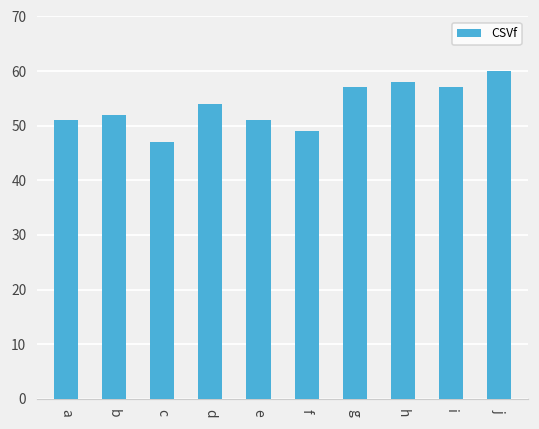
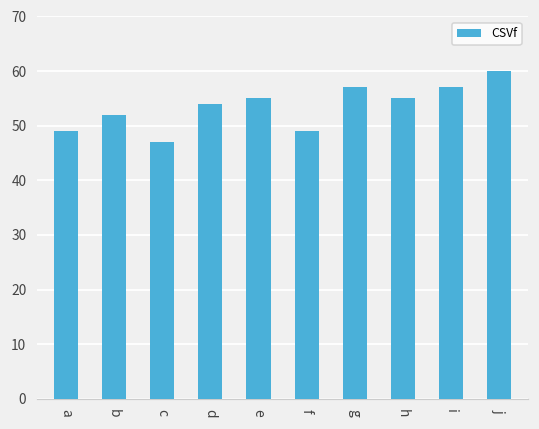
a: 51 -> 49
e: 51 -> 55
h: 58 -> 55
